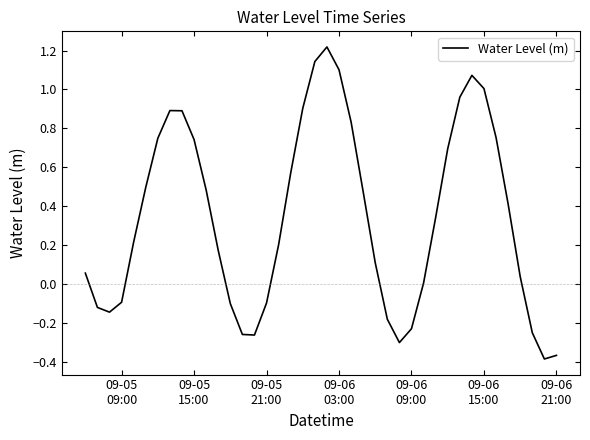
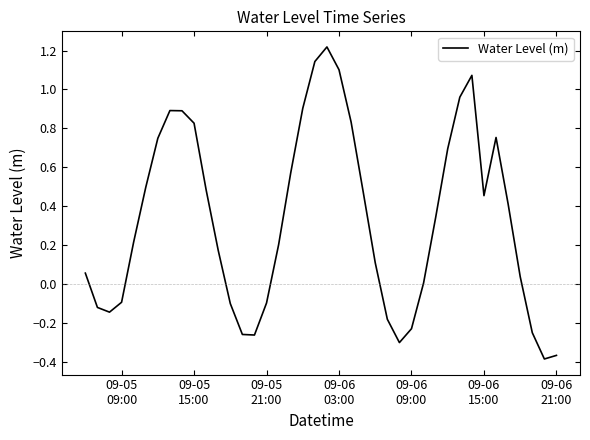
09-05 15:00: 0.74 -> 0.83
09-06 15:00: 1.00 -> 0.45
